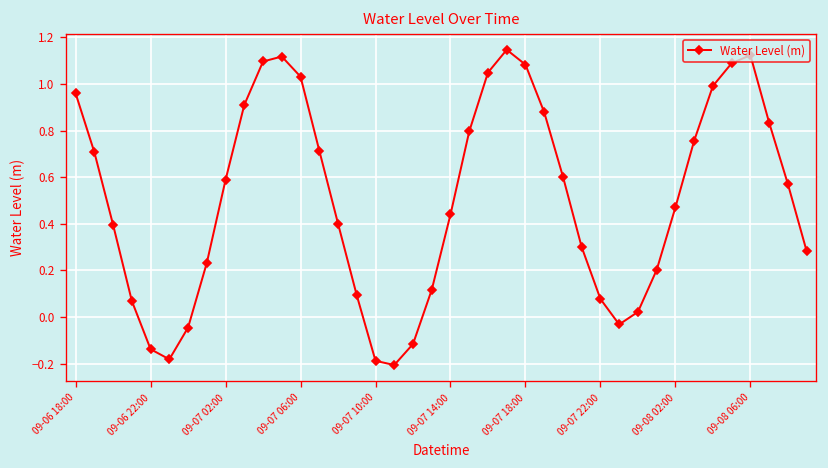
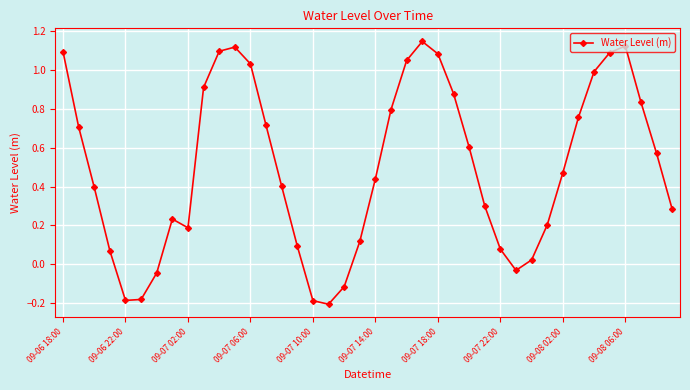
09-06 18:00: 0.96 -> 1.09
09-06 22:00: -0.14 -> -0.19
09-07 02:00: 0.59 -> 0.19
